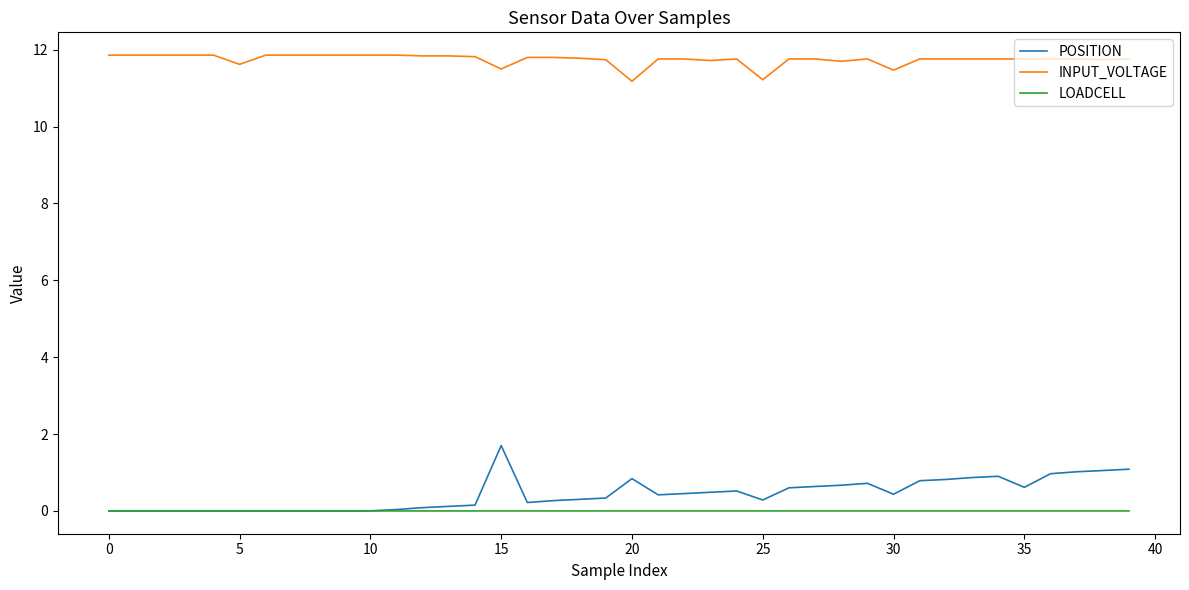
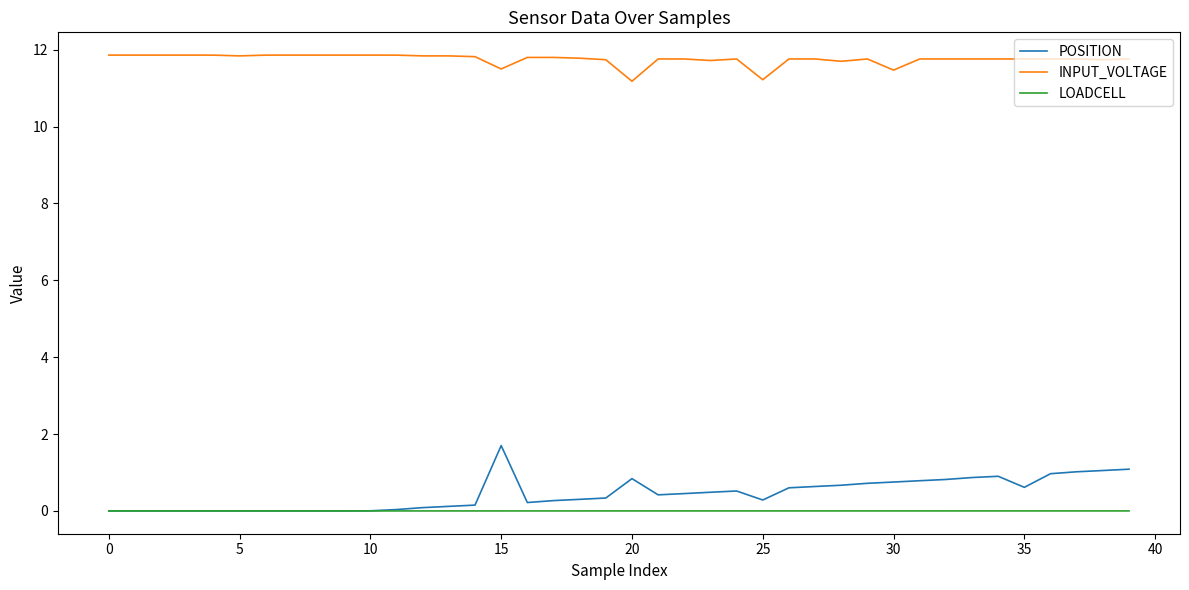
INPUT_VOLTAGE, 5: 11.6 -> 11.8
POSITION, 30: 0.4 -> 0.8
